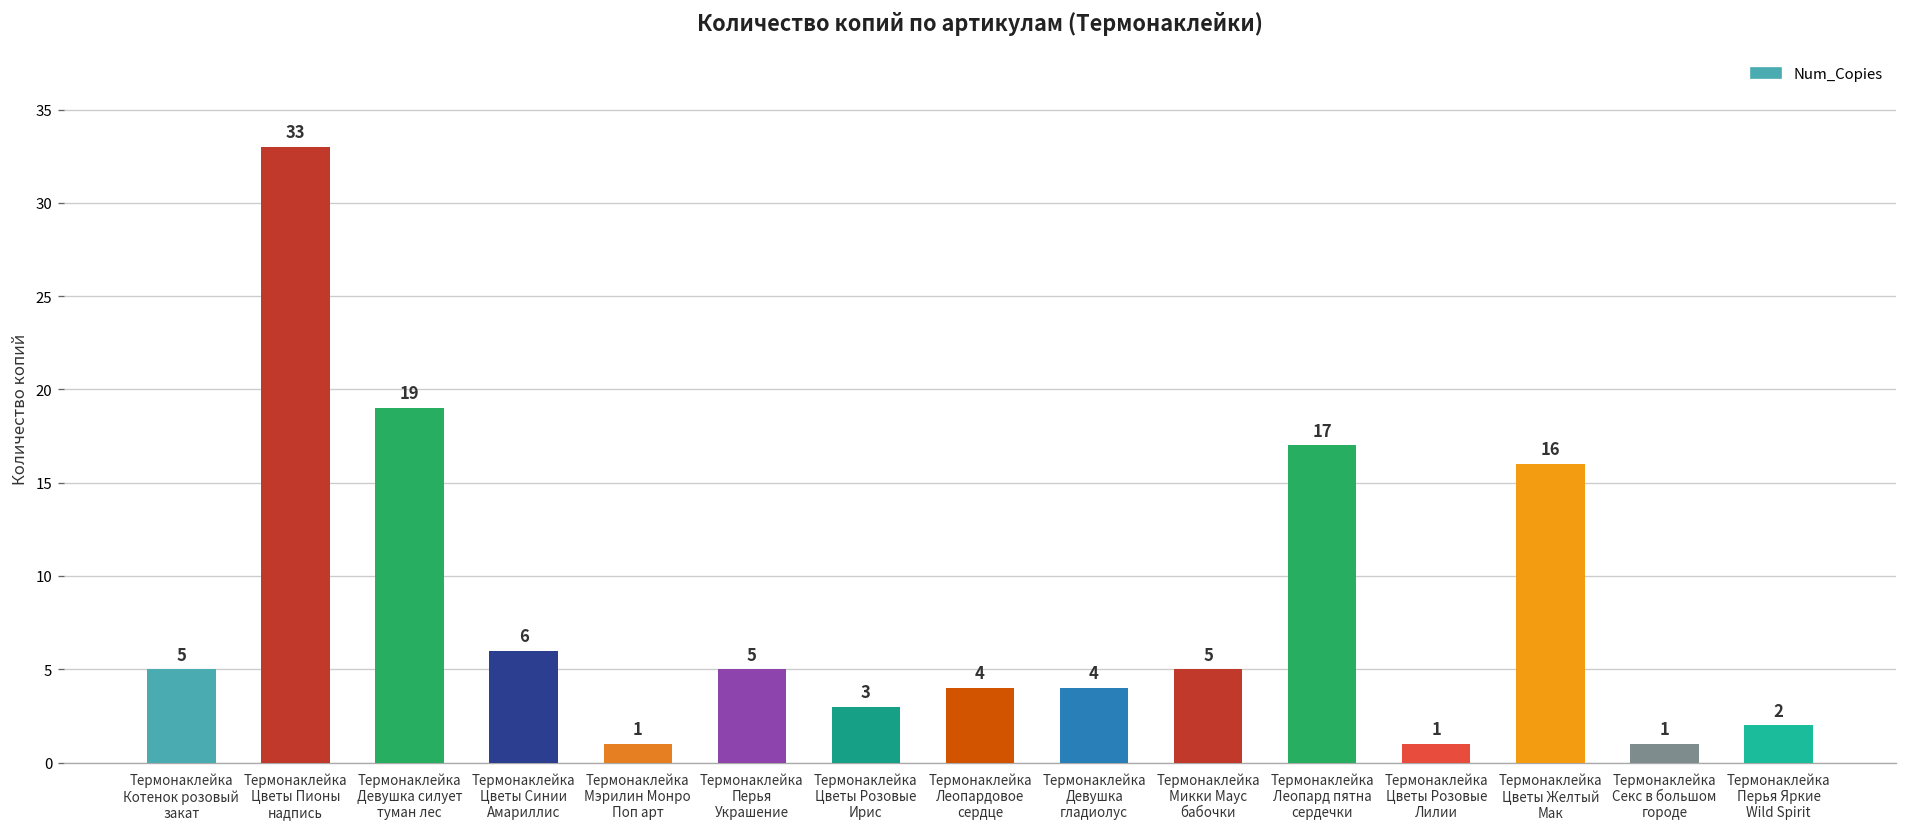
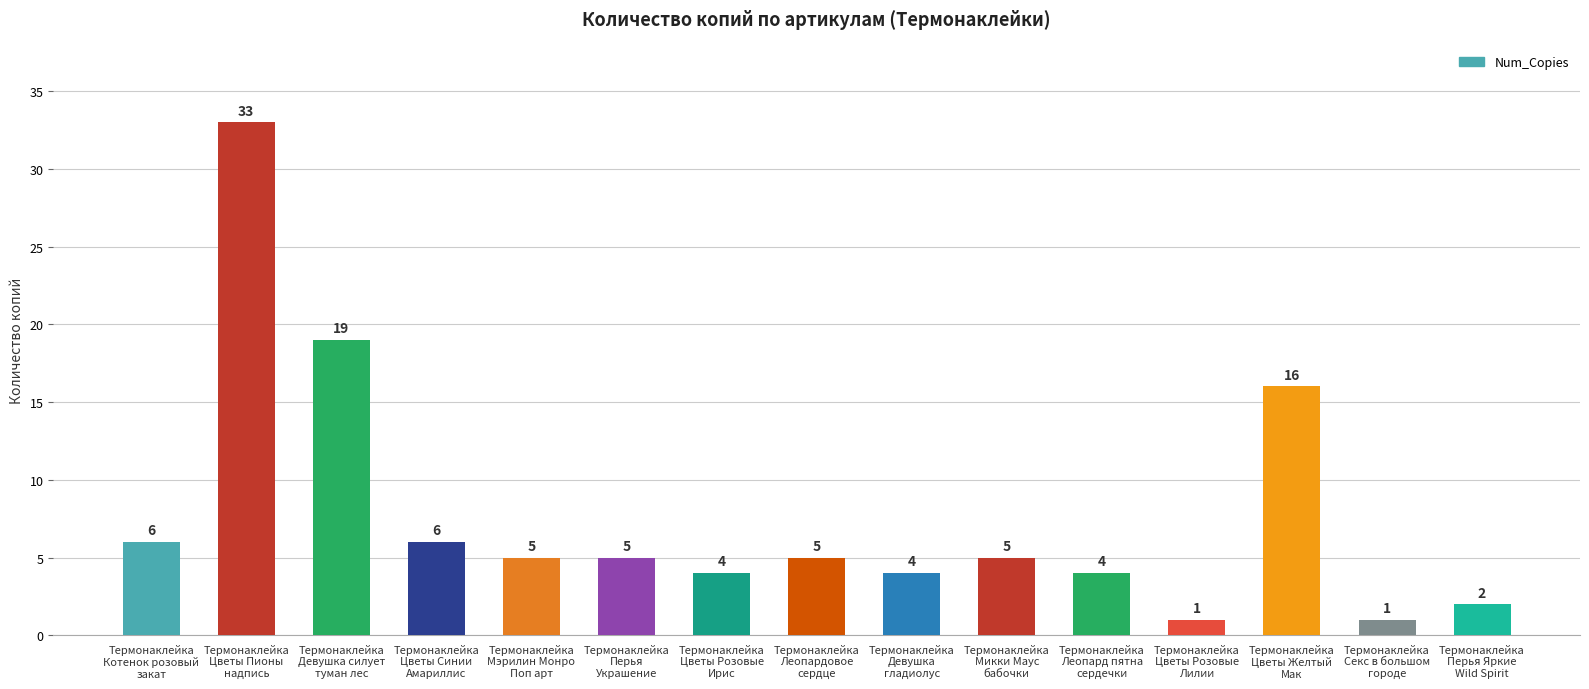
Термонаклейка Котенок розовый закат: 5 -> 6
Термонаклейка Мэрилин Монро Поп арт: 1 -> 5
Термонаклейка Цветы Розовые Ирис: 3 -> 4
Термонаклейка Леопардовое сердце: 4 -> 5
Термонаклейка Леопард пятна сердечки: 17 -> 4
